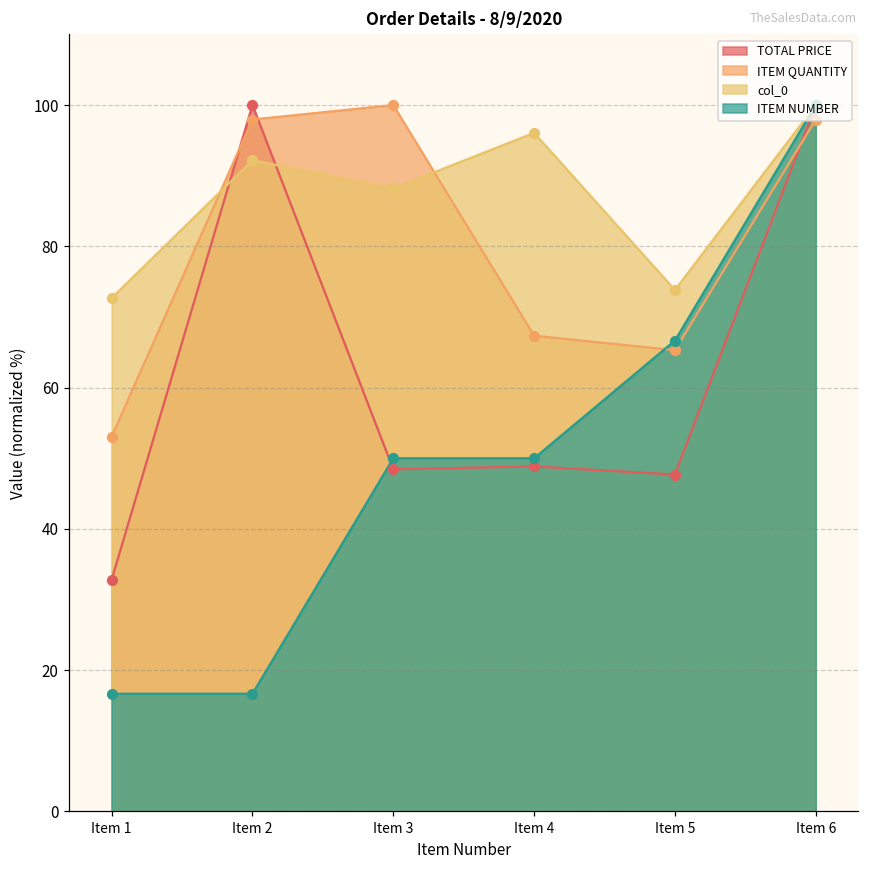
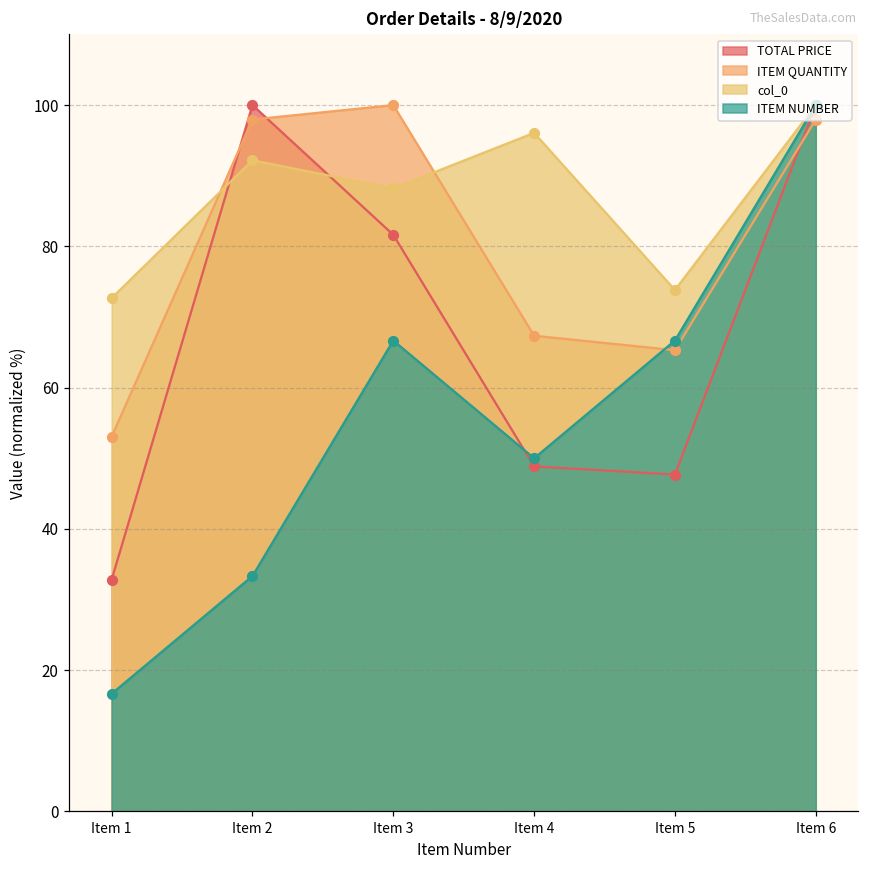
ITEM NUMBER, Item 2: 17 -> 33
TOTAL PRICE, Item 3: 48 -> 82
ITEM NUMBER, Item 3: 50 -> 67
